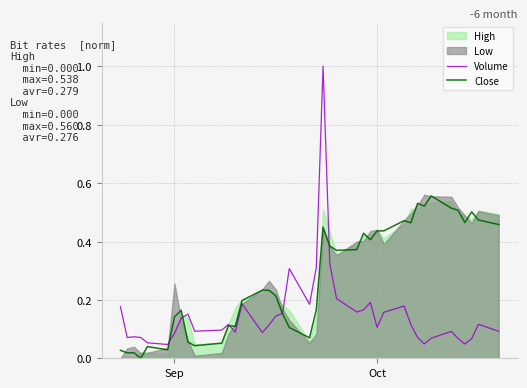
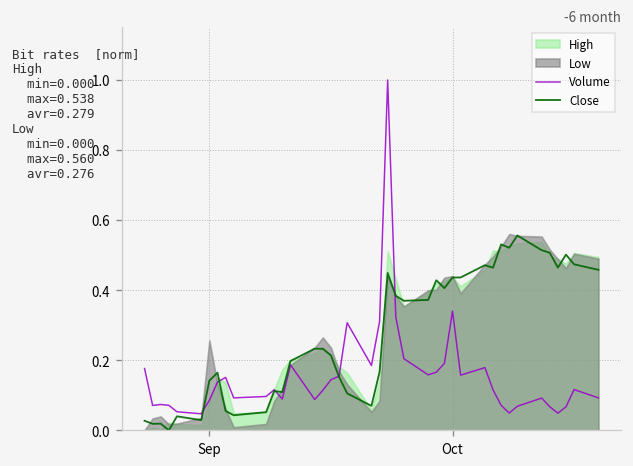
Volume, Oct: 0.11 -> 0.34
